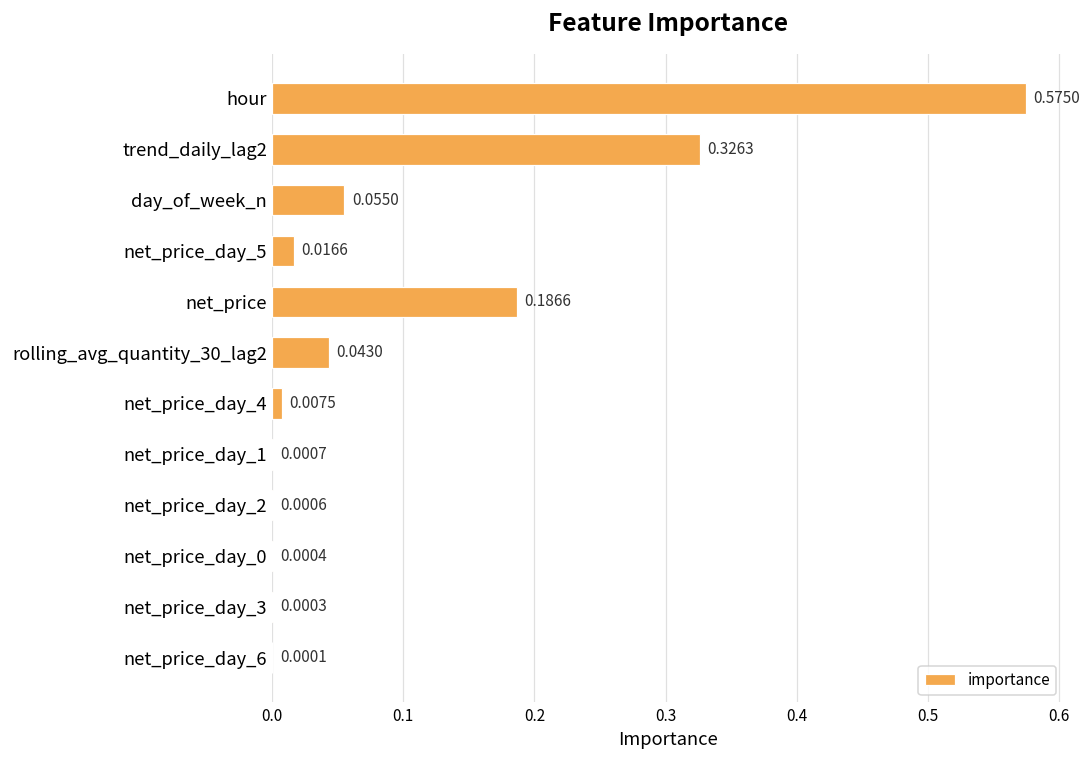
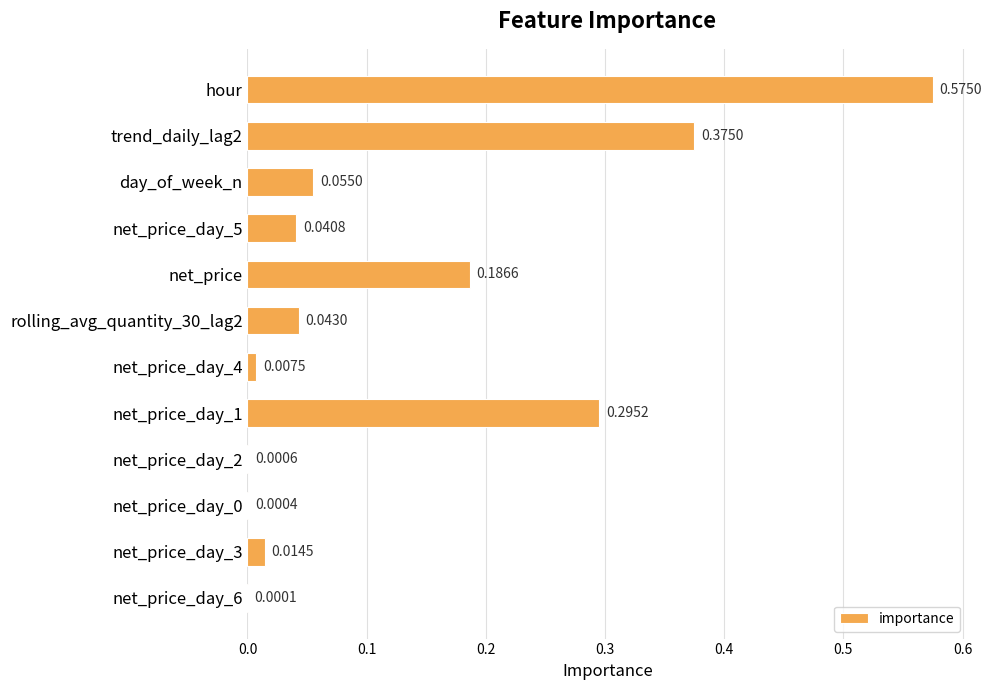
trend_daily_lag2: 0.3263 -> 0.3750
net_price_day_5: 0.0166 -> 0.0408
net_price_day_1: 0.0007 -> 0.2952
net_price_day_3: 0.0003 -> 0.0145
